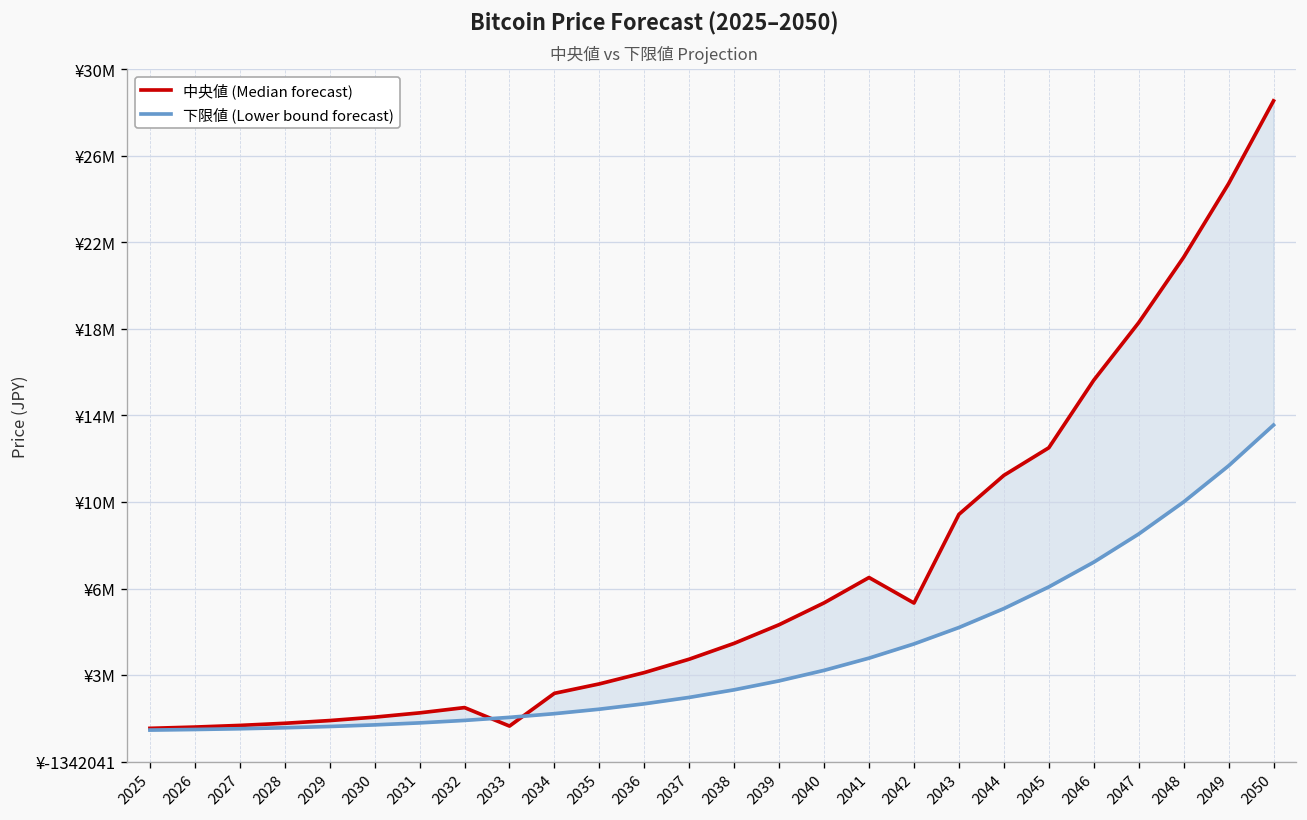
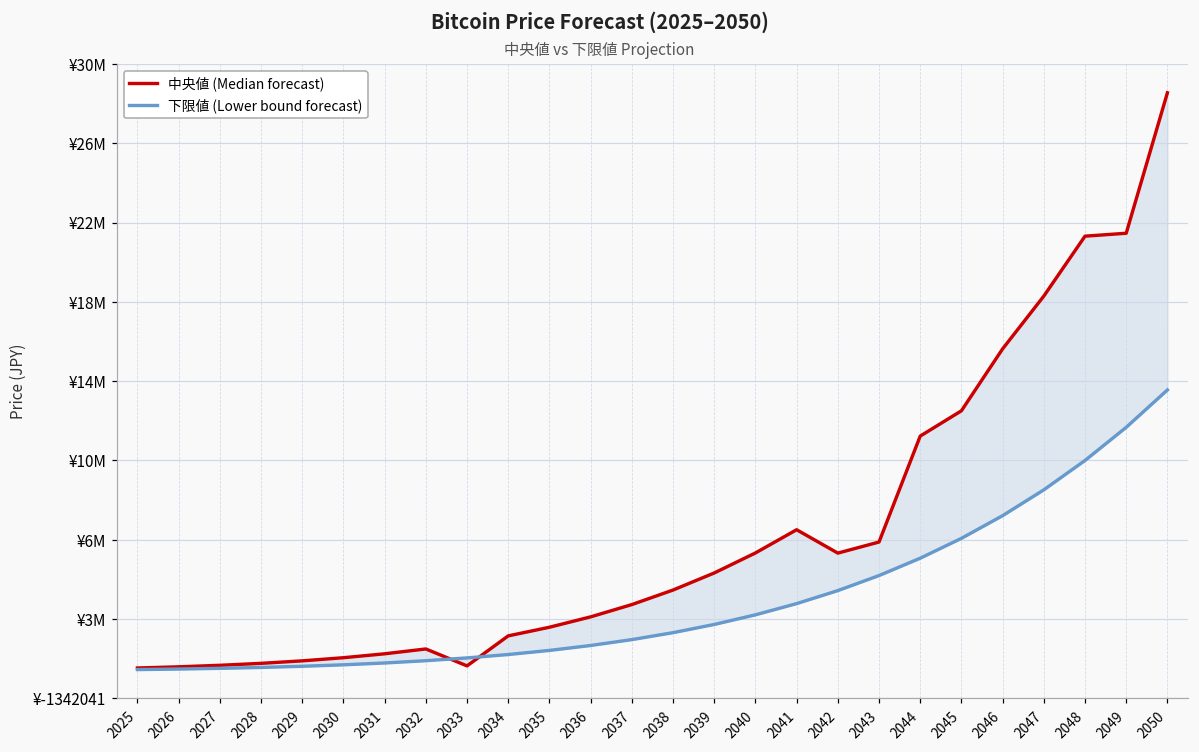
中央値 (Median forecast), 2043: ¥9700000 -> ¥6300000
中央値 (Median forecast), 2049: ¥24500000 -> ¥21300000
